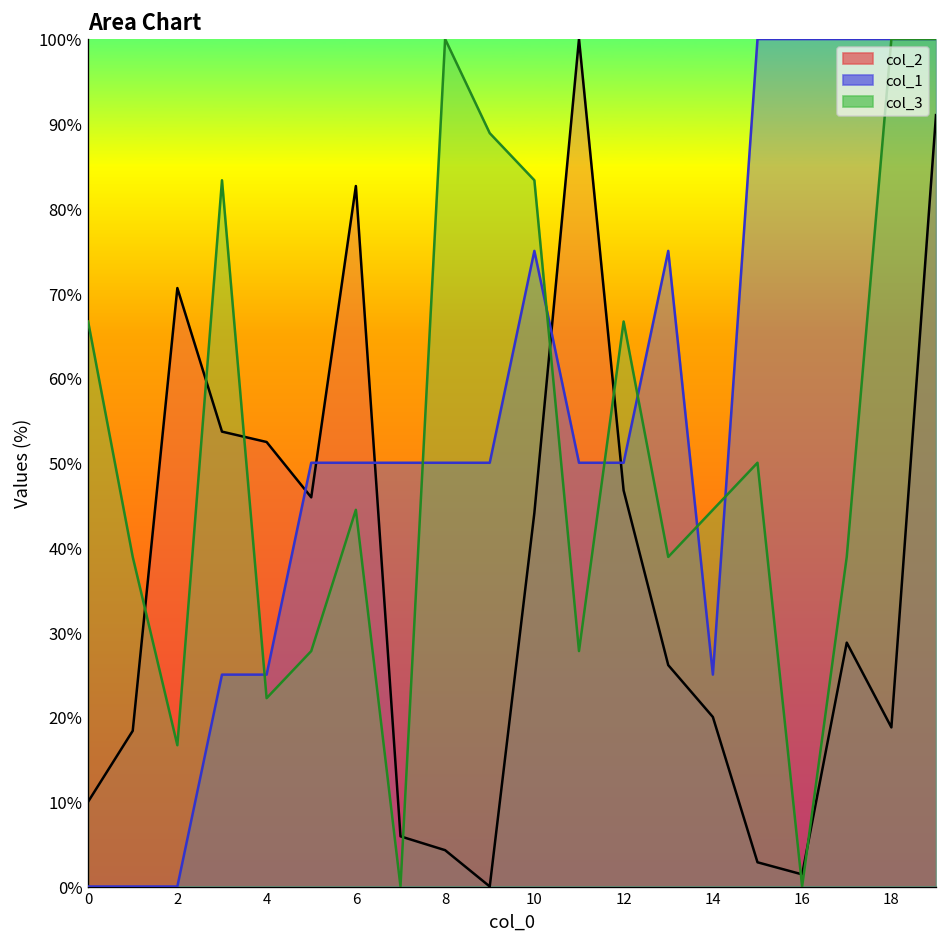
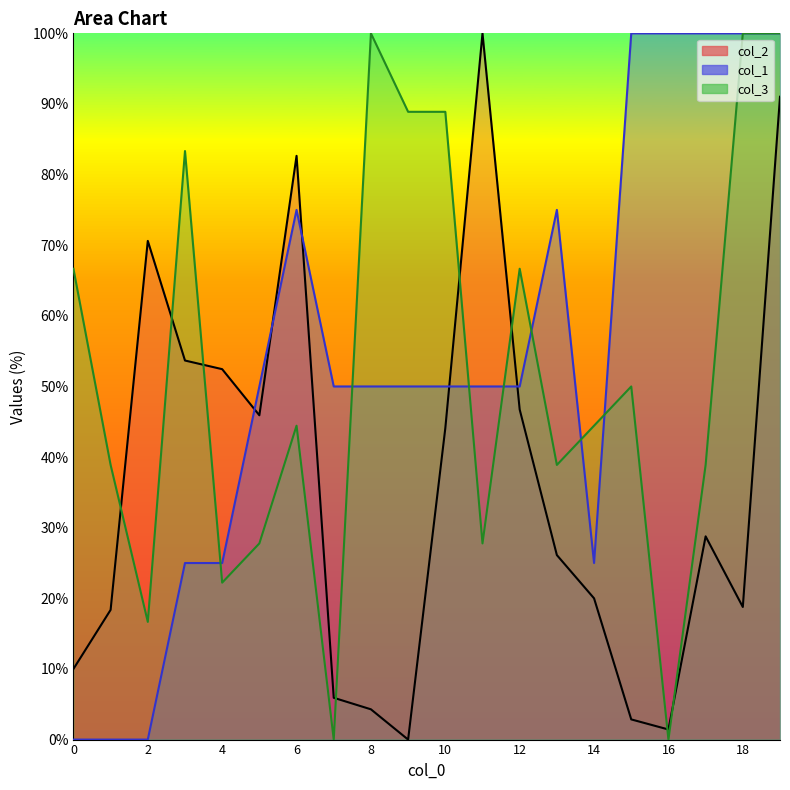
col_1, 6: 50% -> 75%
col_1, 10: 75% -> 50%
col_3, 10: 83% -> 89%
